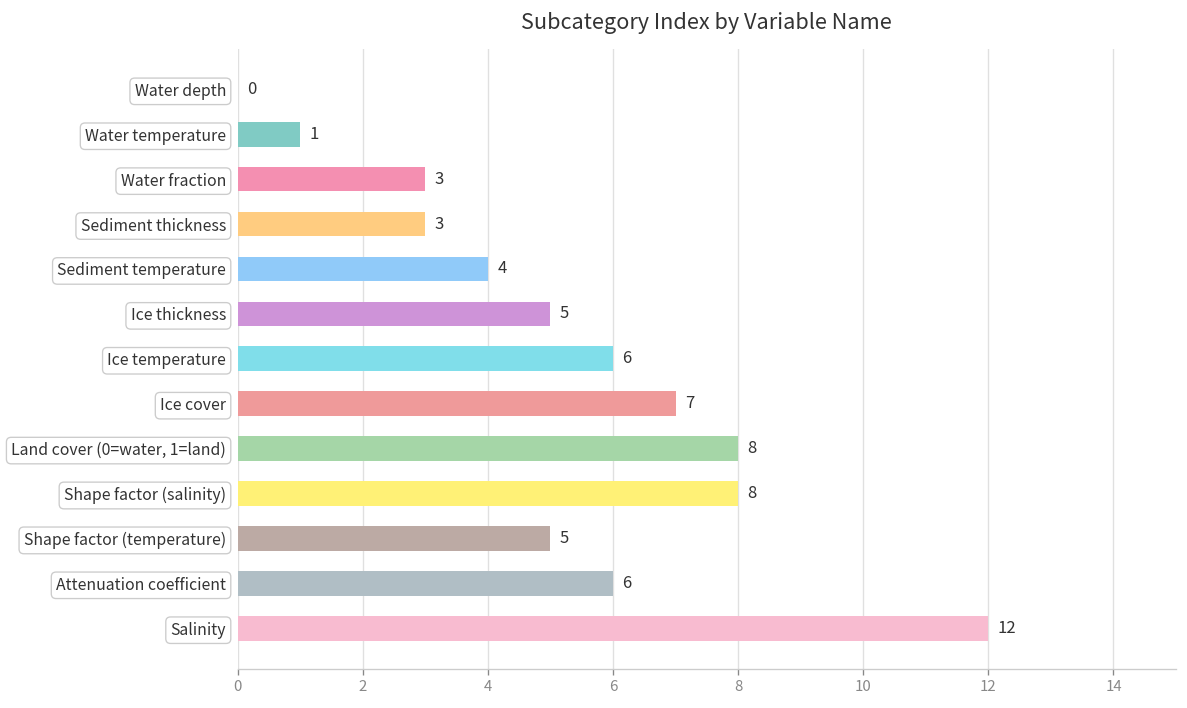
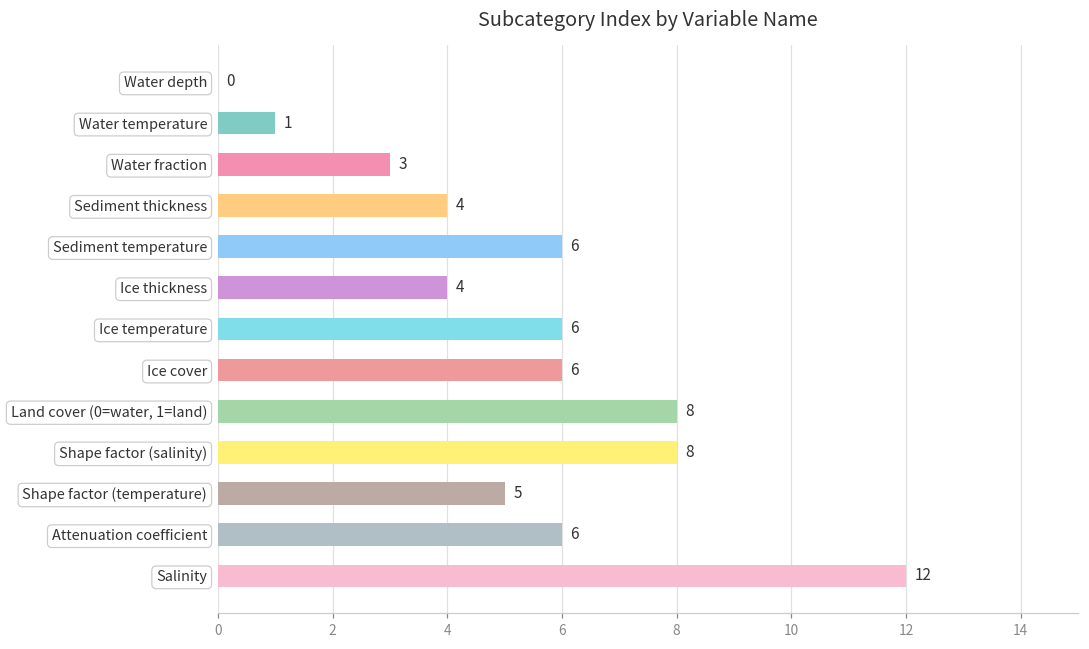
Sediment thickness: 3 -> 4
Sediment temperature: 4 -> 6
Ice thickness: 5 -> 4
Ice cover: 7 -> 6
